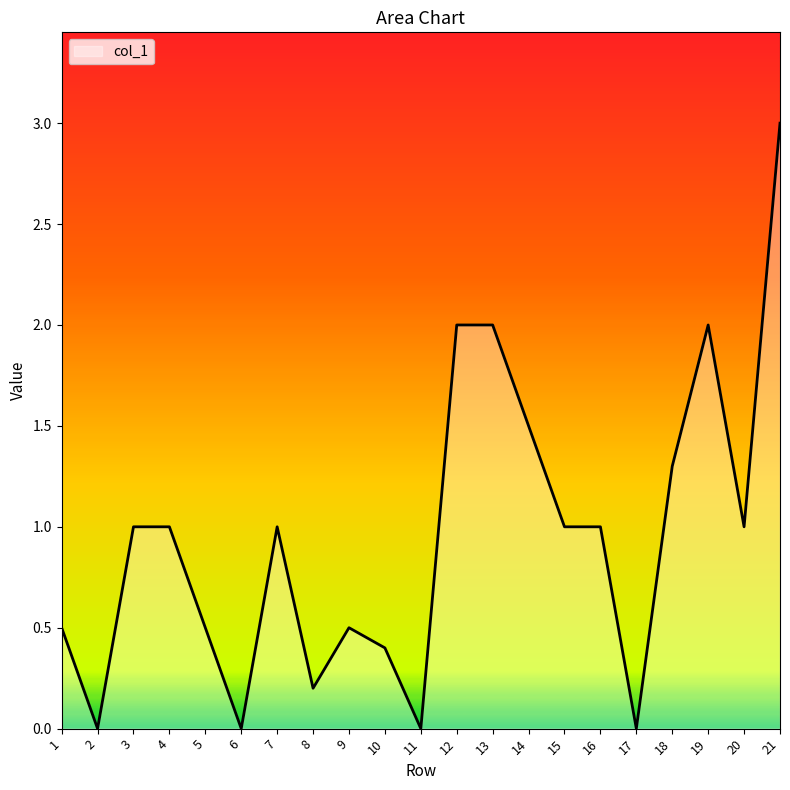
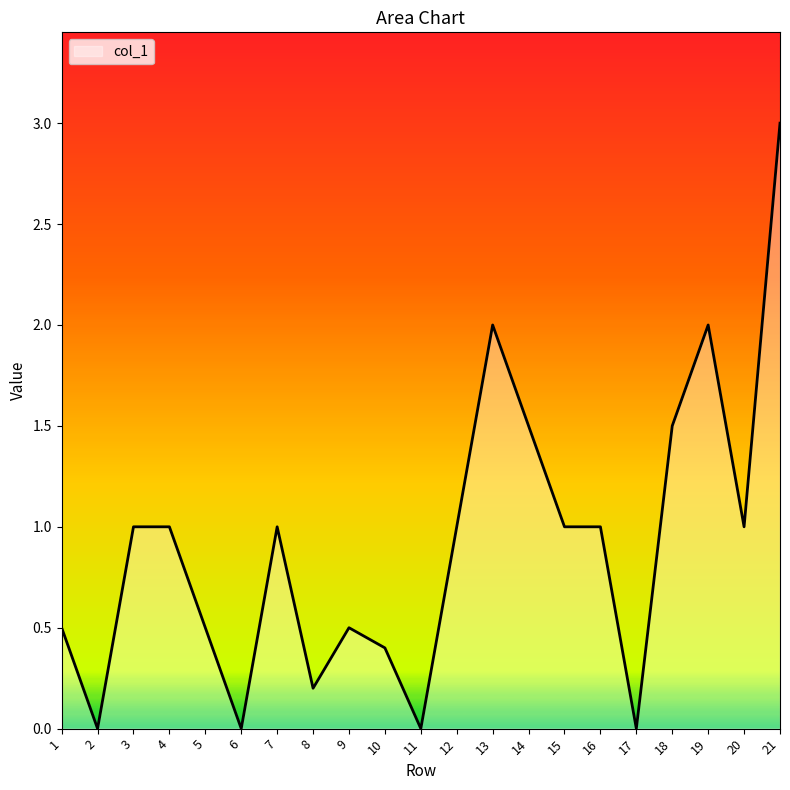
12: 2 -> 1
18: 1.3 -> 1.5
